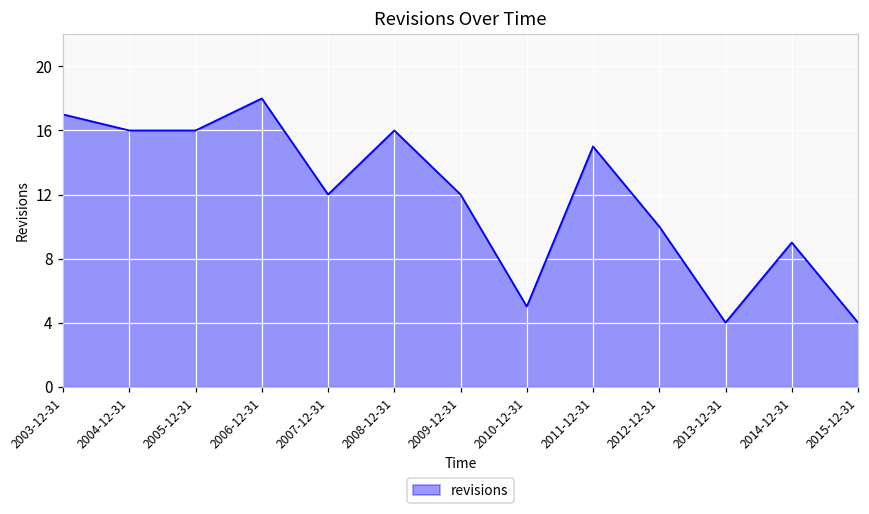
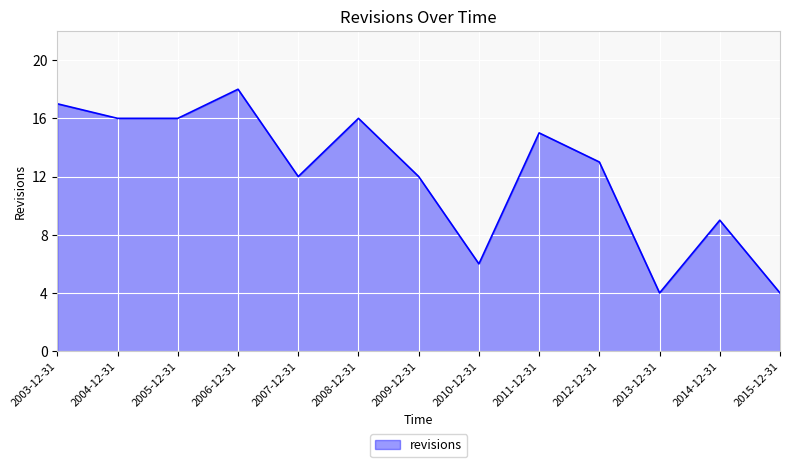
2010-12-31: 5 -> 6
2012-12-31: 10 -> 13
